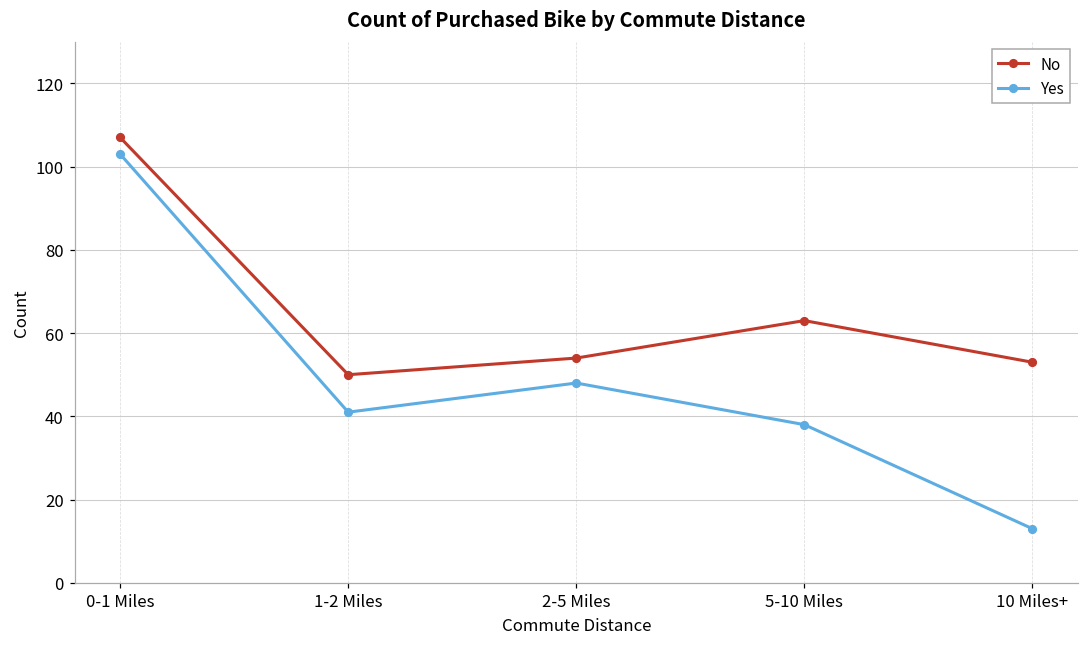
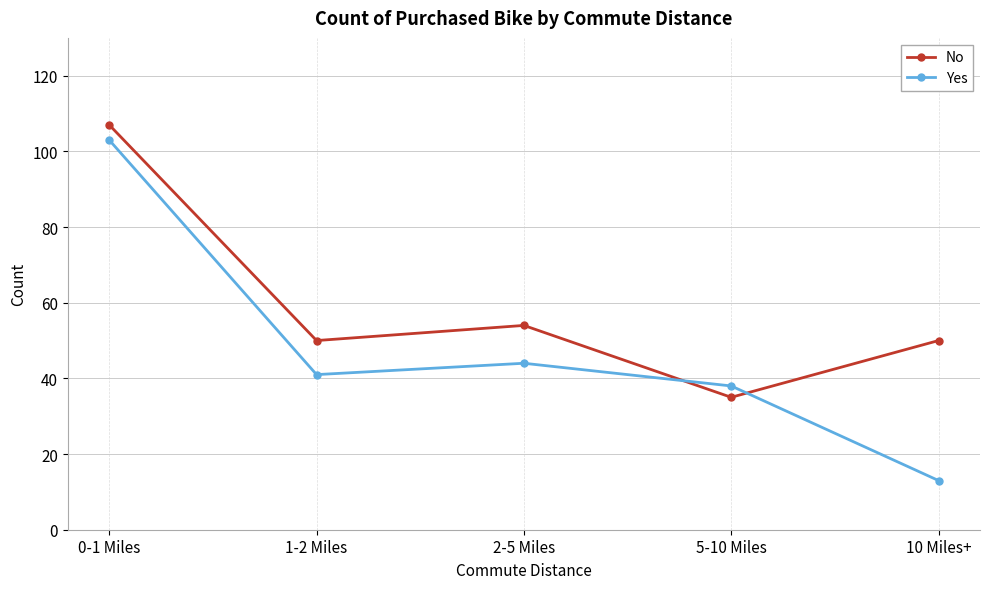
Yes, 2-5 Miles: 48 -> 44
No, 5-10 Miles: 63 -> 35
No, 10 Miles+: 53 -> 50
